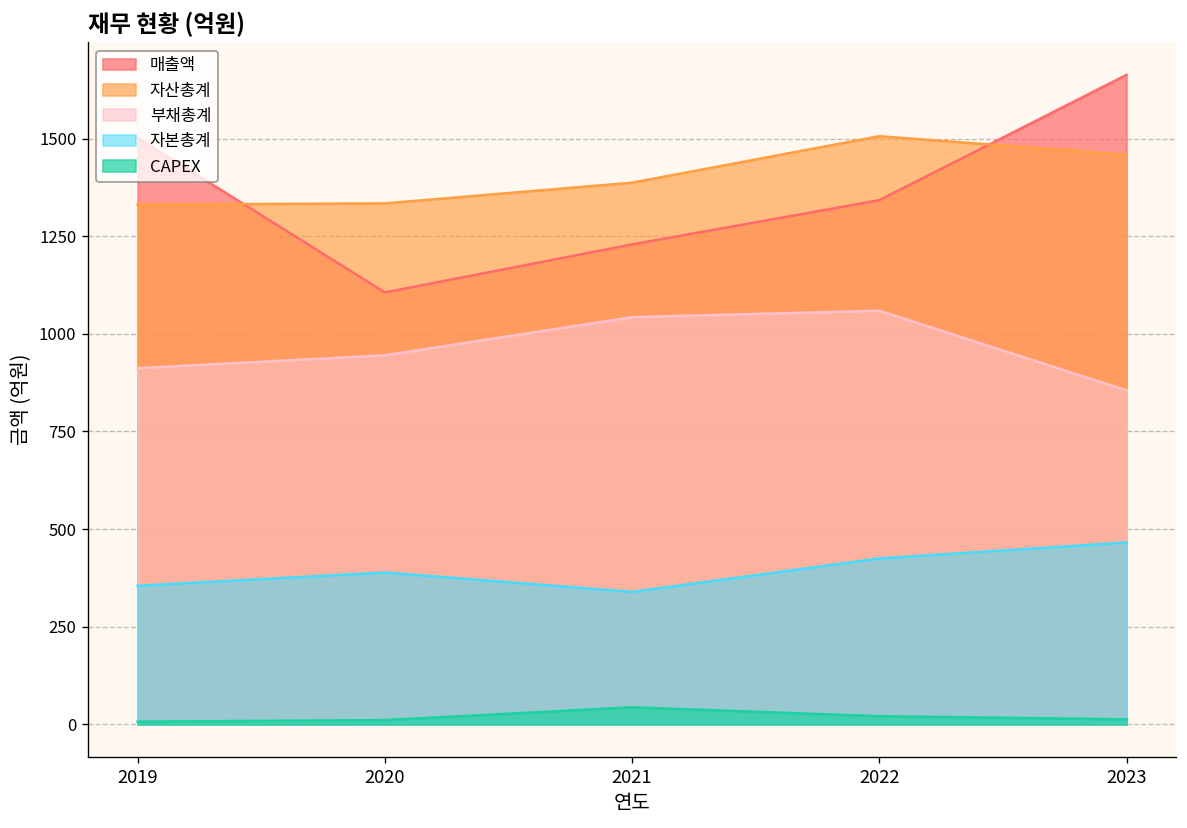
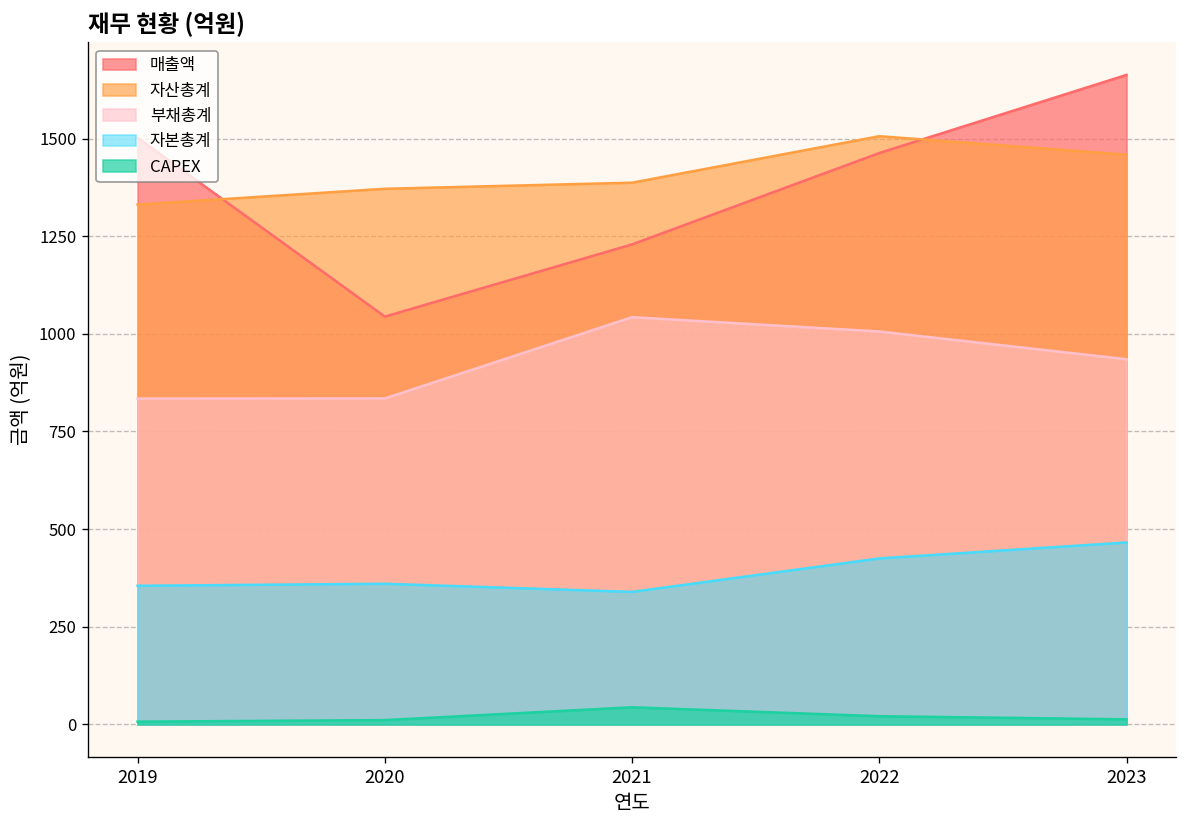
부채총계, 2019: 910 -> 830
매출액, 2020: 1110 -> 1040
자산총계, 2020: 1330 -> 1370
부채총계, 2020: 950 -> 830
자본총계, 2020: 390 -> 360
매출액, 2022: 1340 -> 1460
부채총계, 2022: 1060 -> 1010
부채총계, 2023: 860 -> 940
